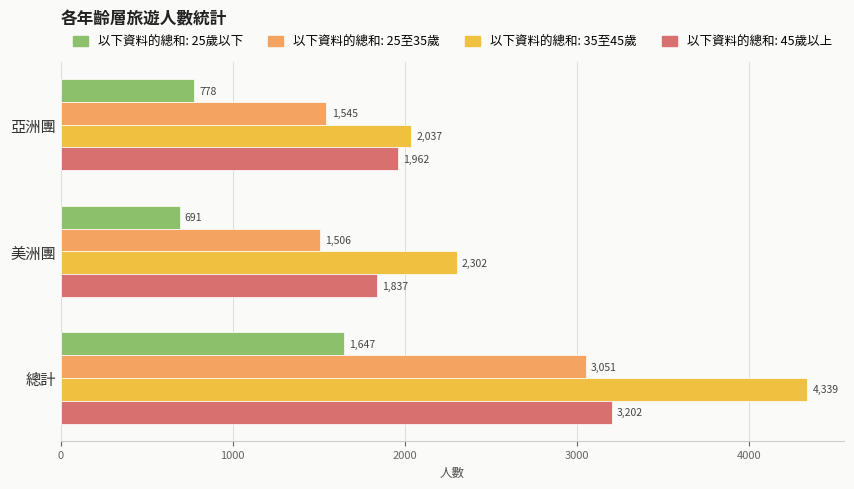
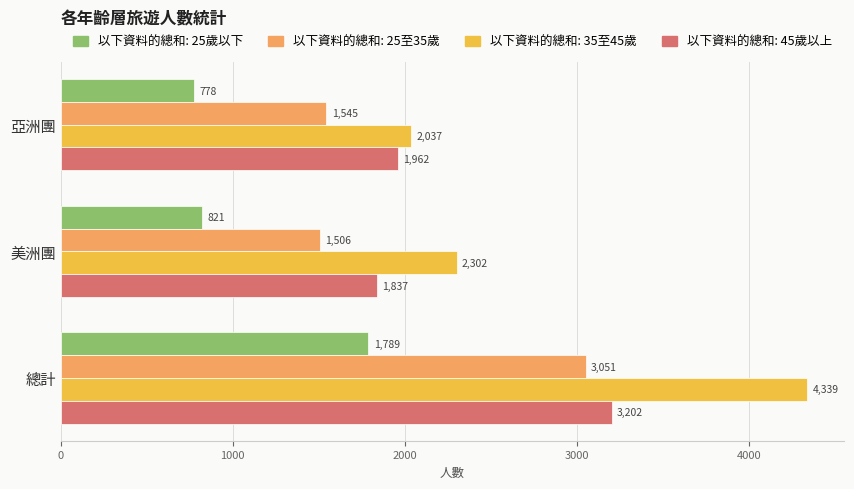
以下資料的總和: 25歲以下, 美洲團: 691 -> 821
以下資料的總和: 25歲以下, 總計: 1,647 -> 1,789
